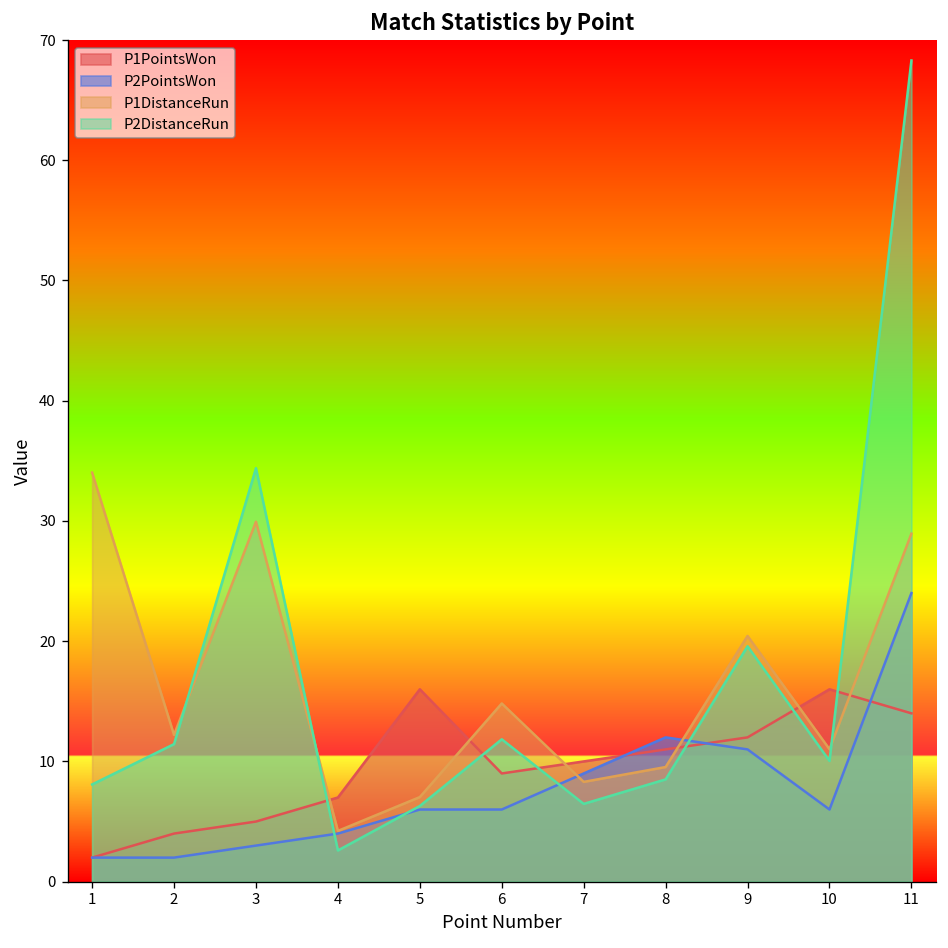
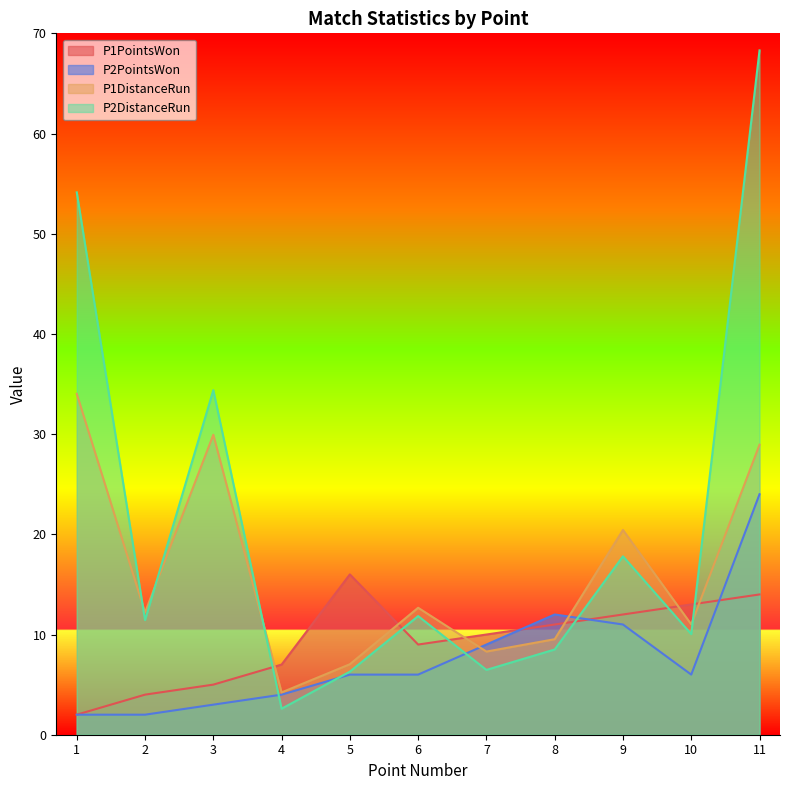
P2DistanceRun, 1: 8.1 -> 54.1
P1DistanceRun, 6: 14.8 -> 12.7
P2DistanceRun, 9: 19.6 -> 17.8
P1PointsWon, 10: 16 -> 13
